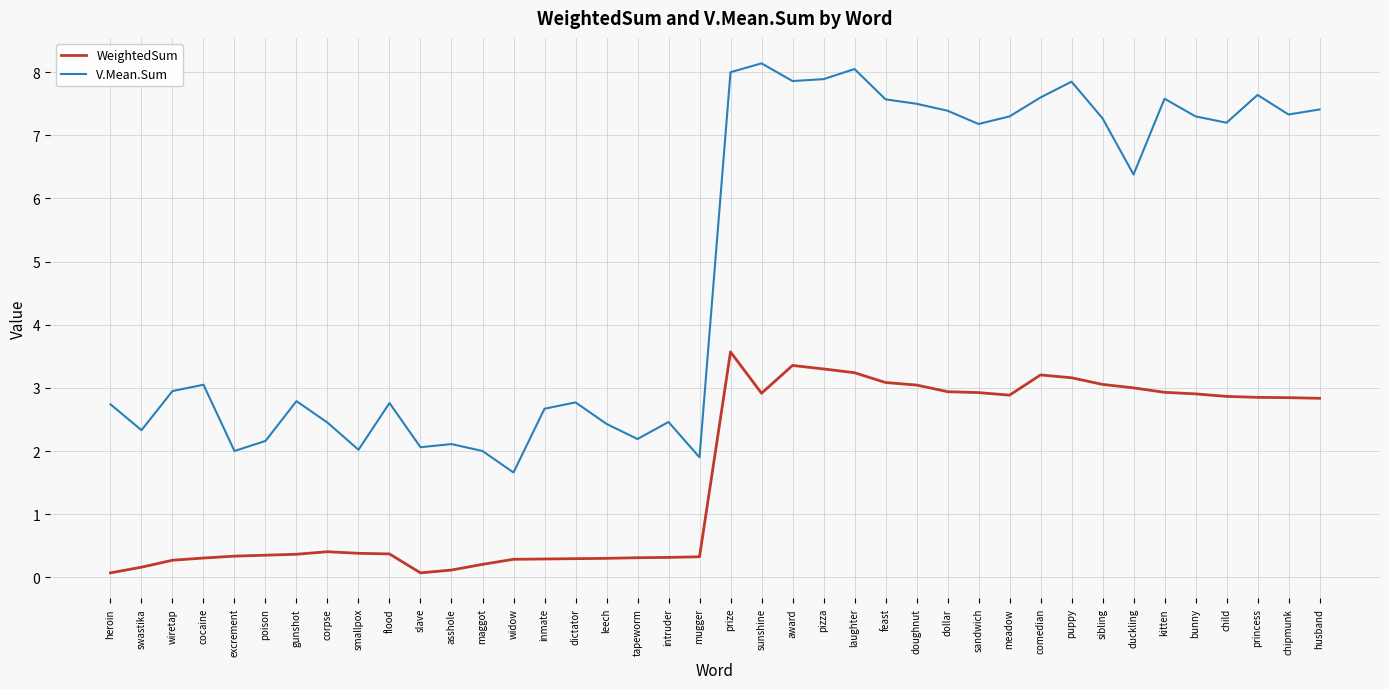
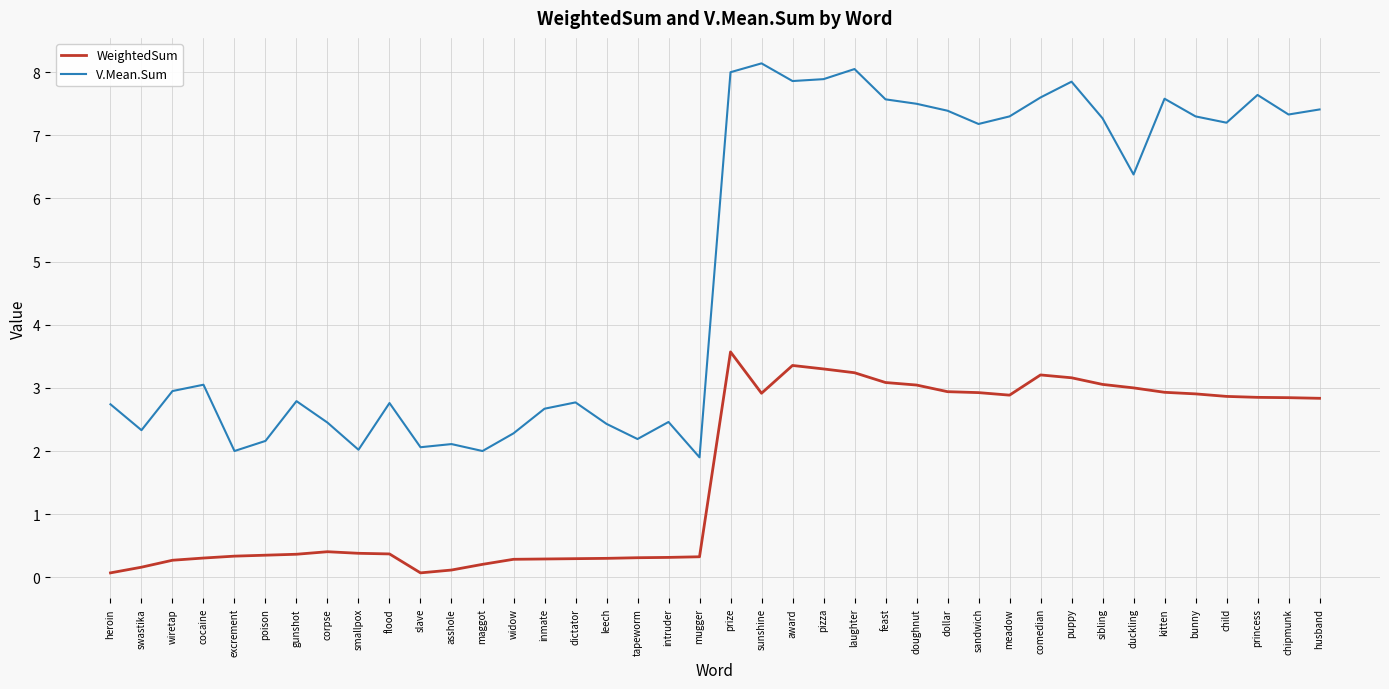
V.Mean.Sum, widow: 1.7 -> 2.3
